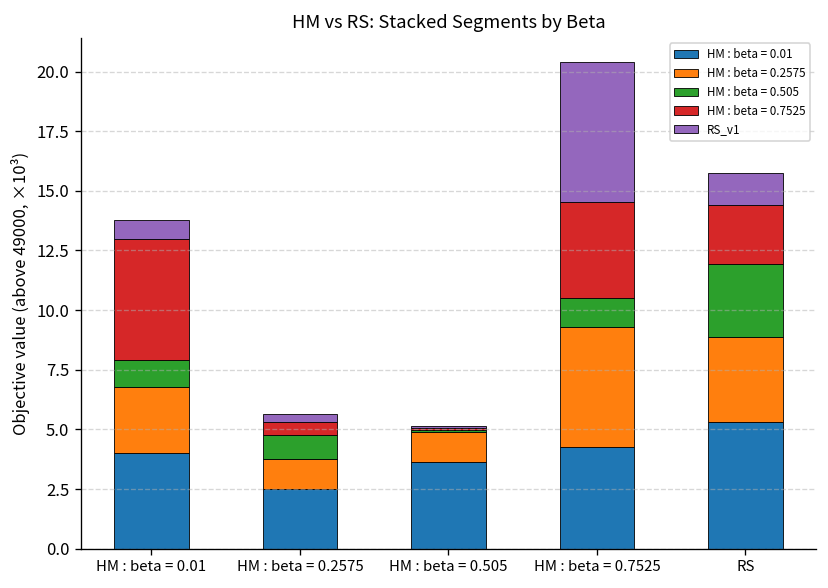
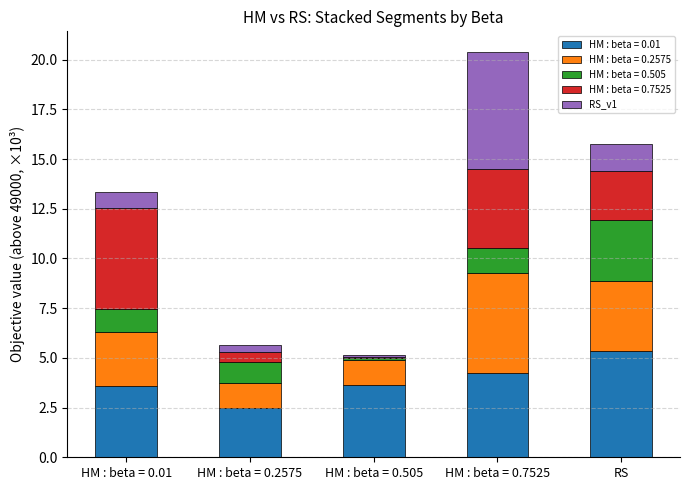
HM : beta = 0.01, HM : beta = 0.01: 4.0 -> 3.6
